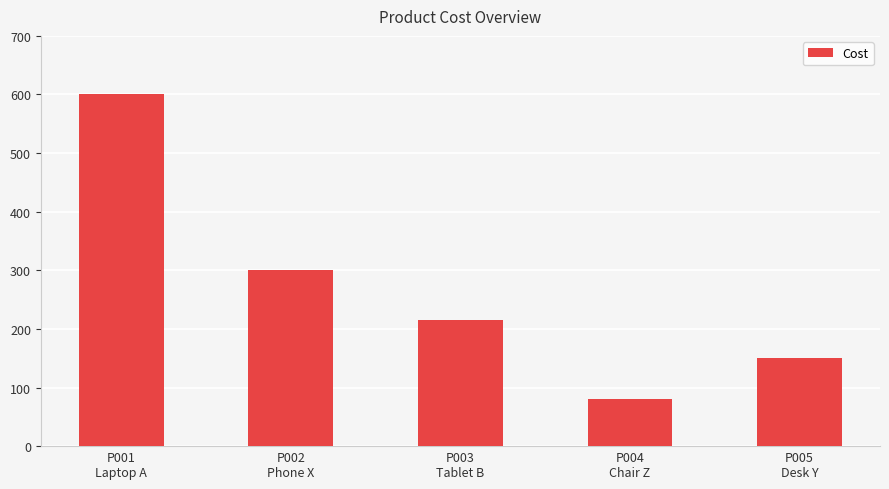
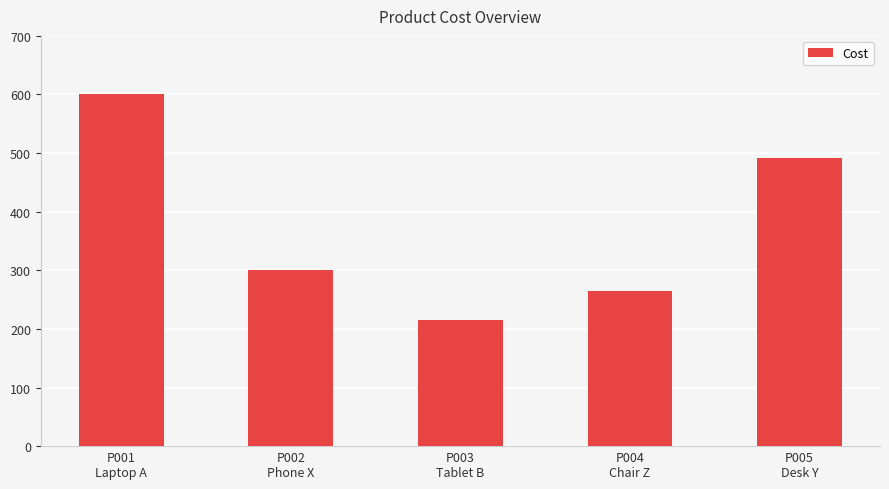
P004 Chair Z: 80 -> 270
P005 Desk Y: 150 -> 490
